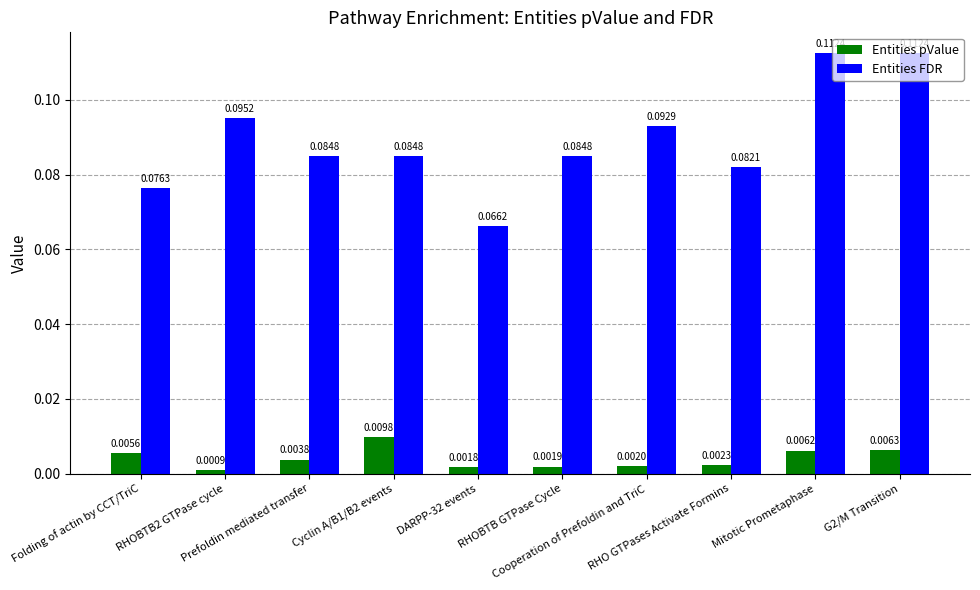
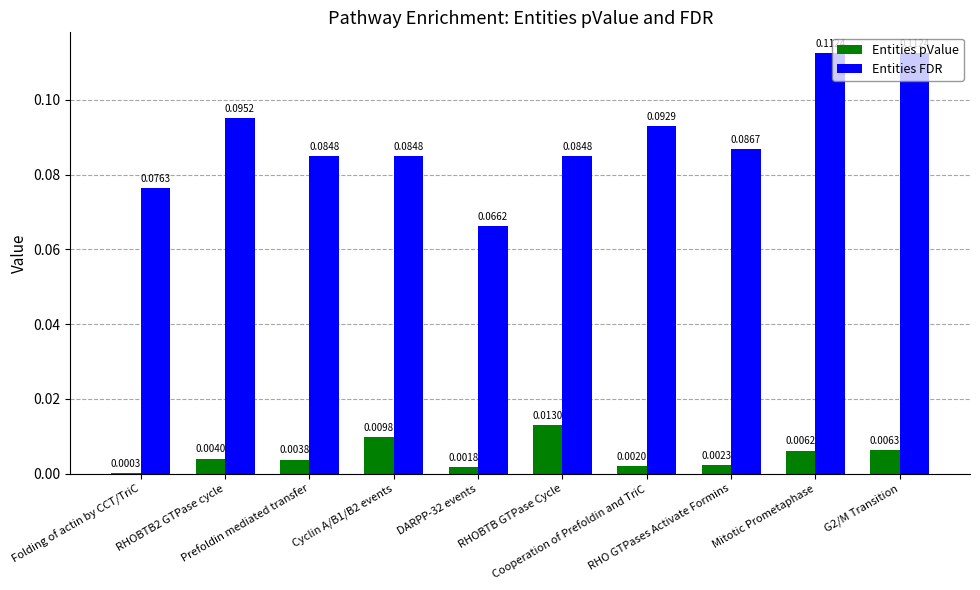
Entities pValue, Folding of actin by CCT/TriC: 0.0056 -> 0.0003
Entities pValue, RHOBTB2 GTPase cycle: 0.0009 -> 0.0040
Entities pValue, RHOBTB GTPase Cycle: 0.0019 -> 0.0130
Entities FDR, RHO GTPases Activate Formins: 0.0821 -> 0.0867
